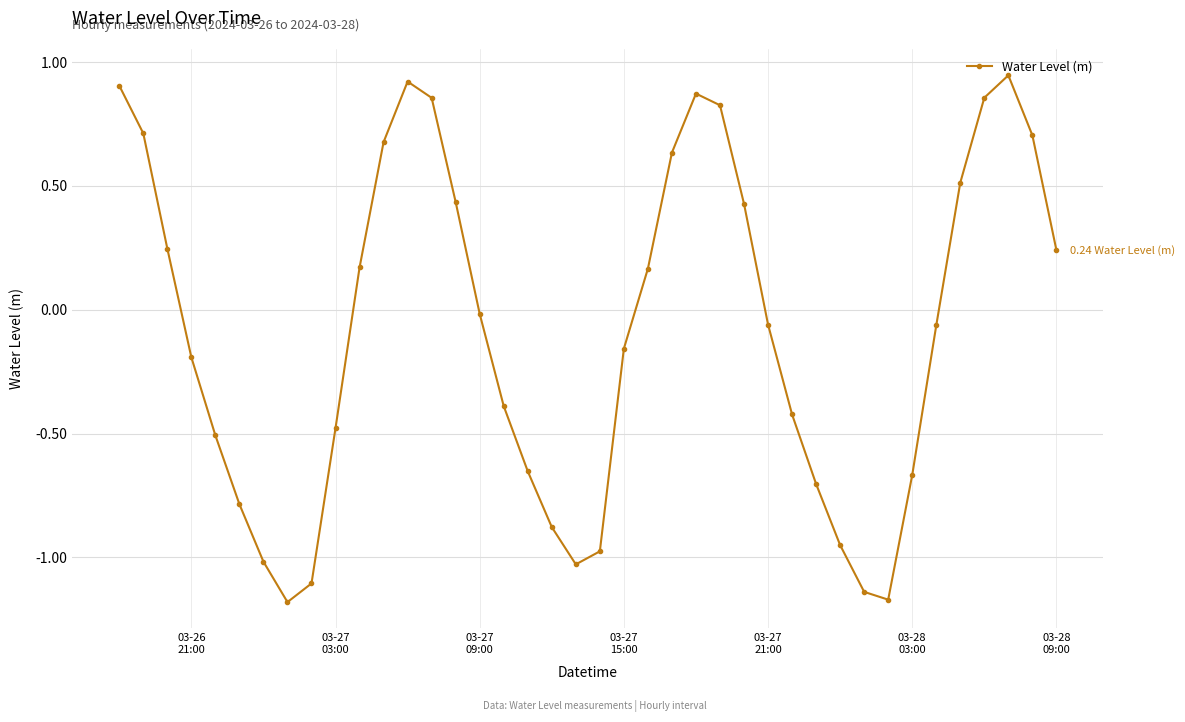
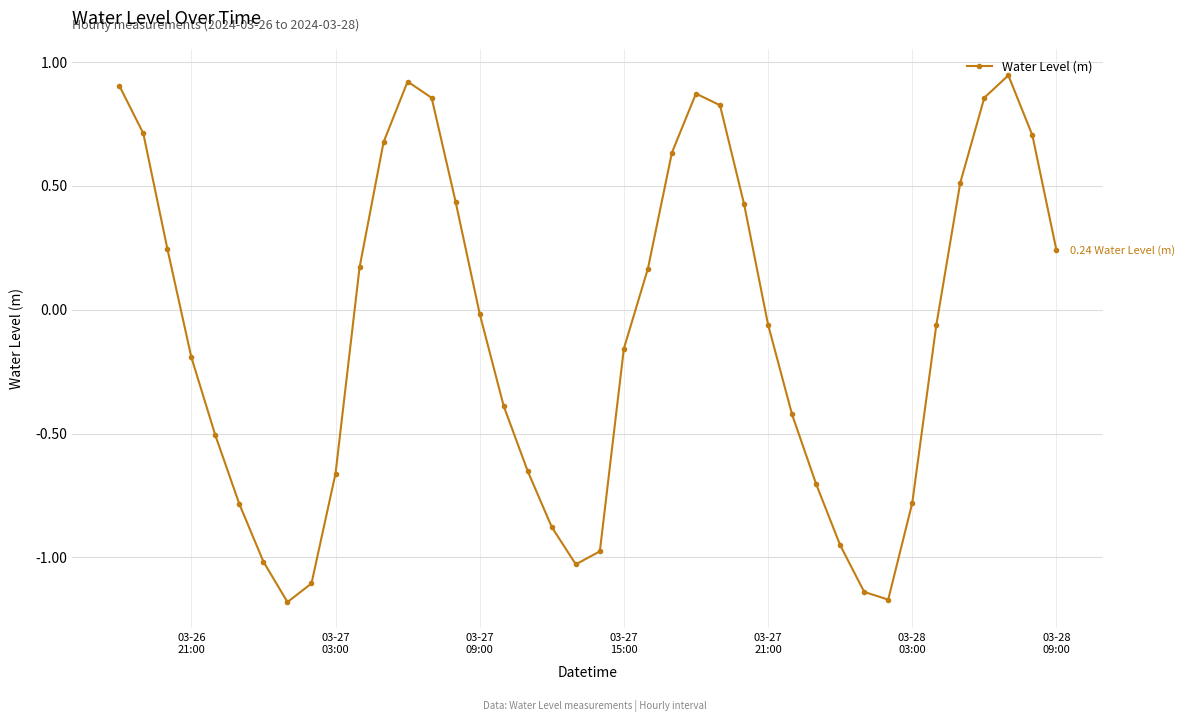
03-27 03:00: -0.48 -> -0.66
03-28 03:00: -0.67 -> -0.78
